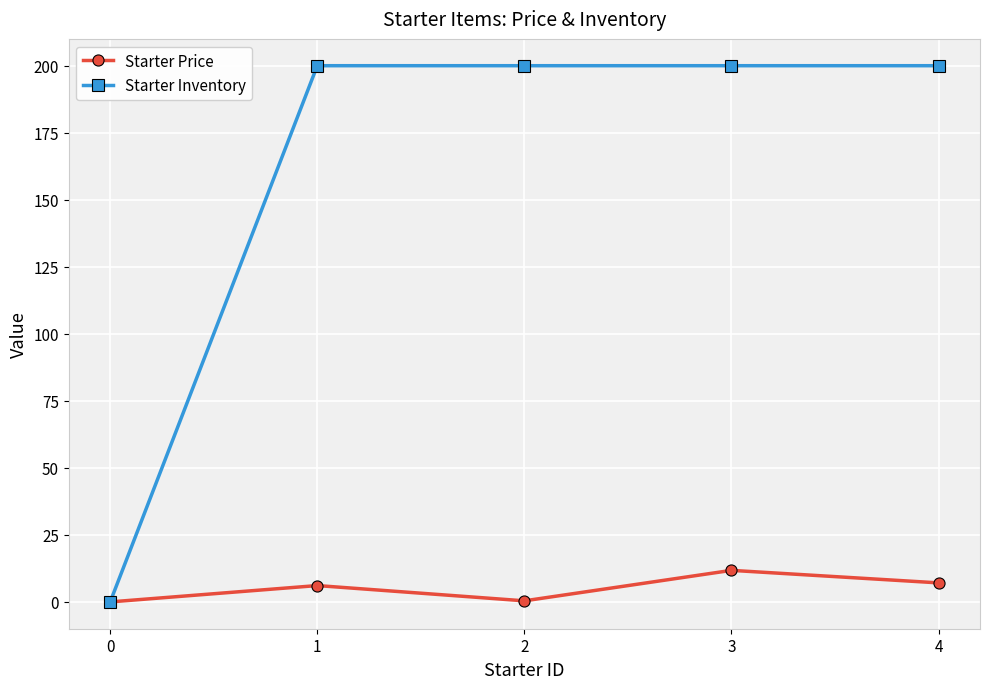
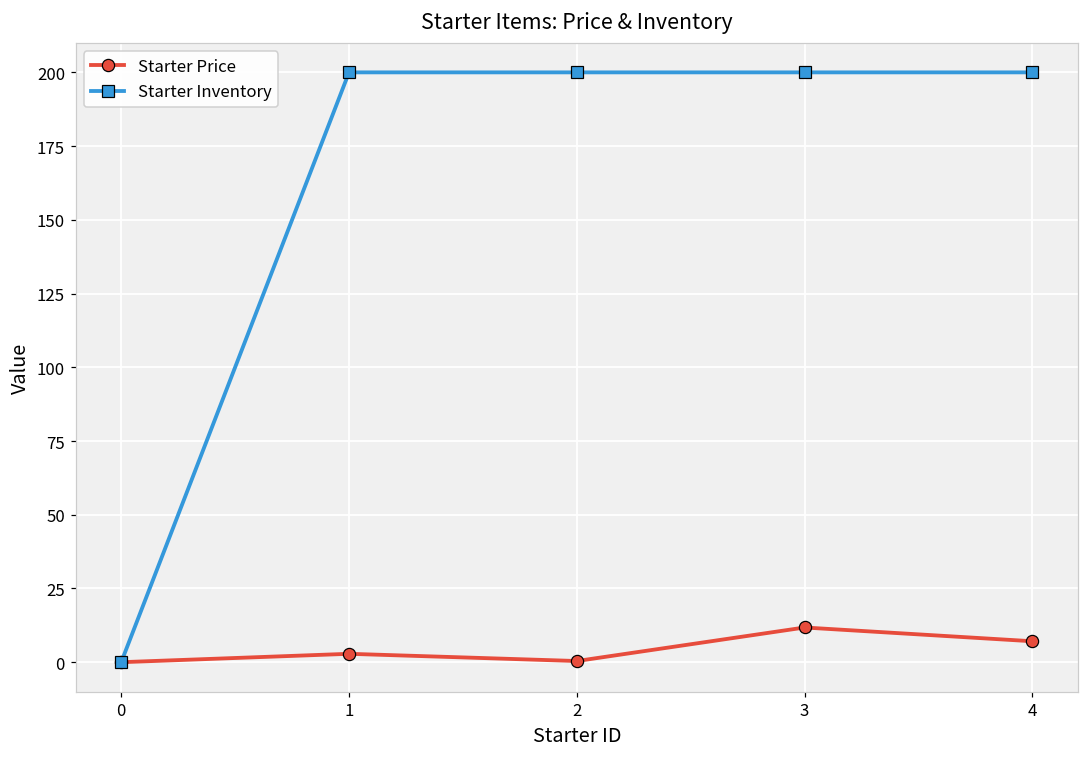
Starter Price, 1: 6 -> 3
